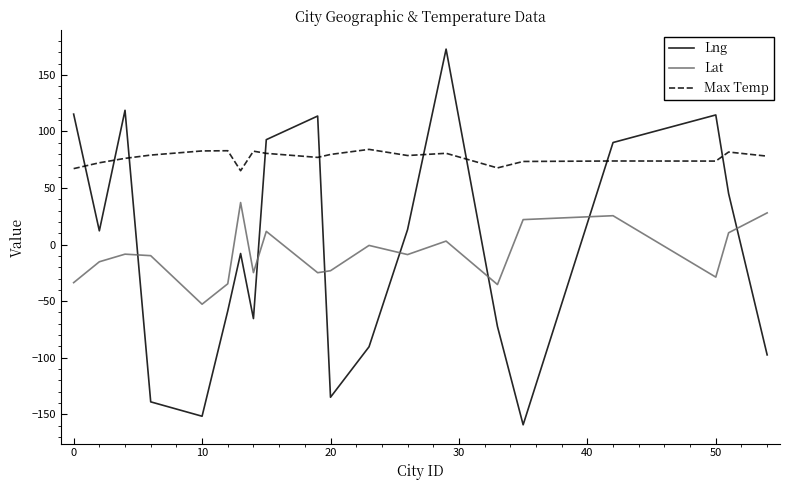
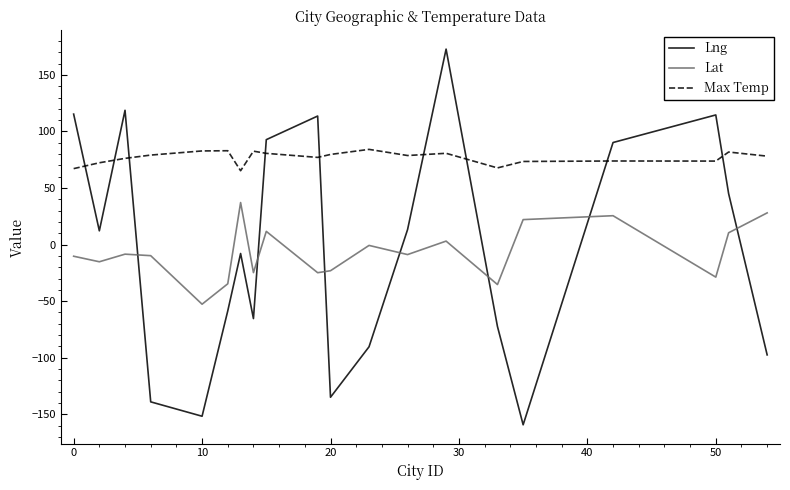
Lat, 0: -34 -> -10
